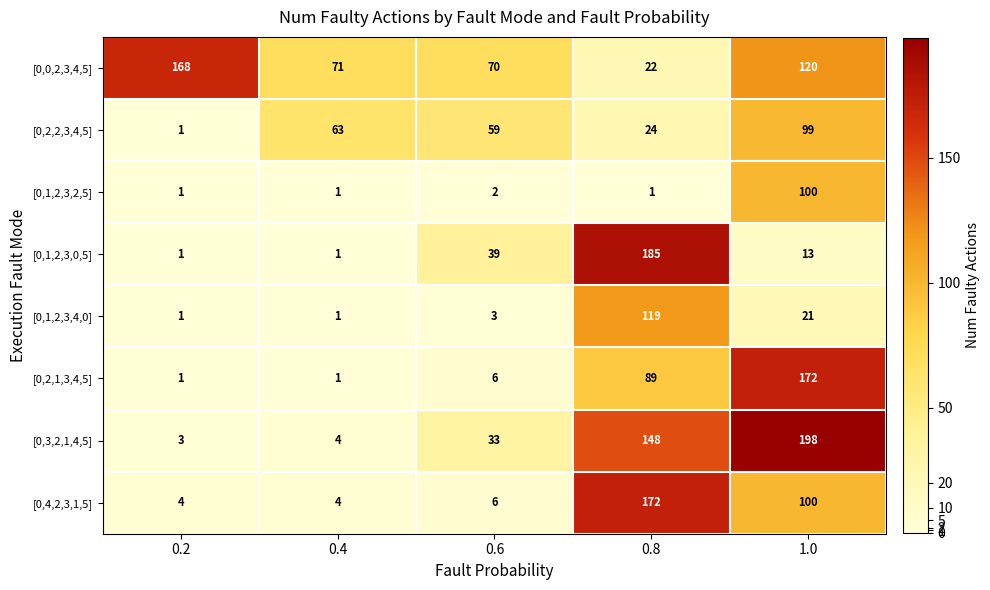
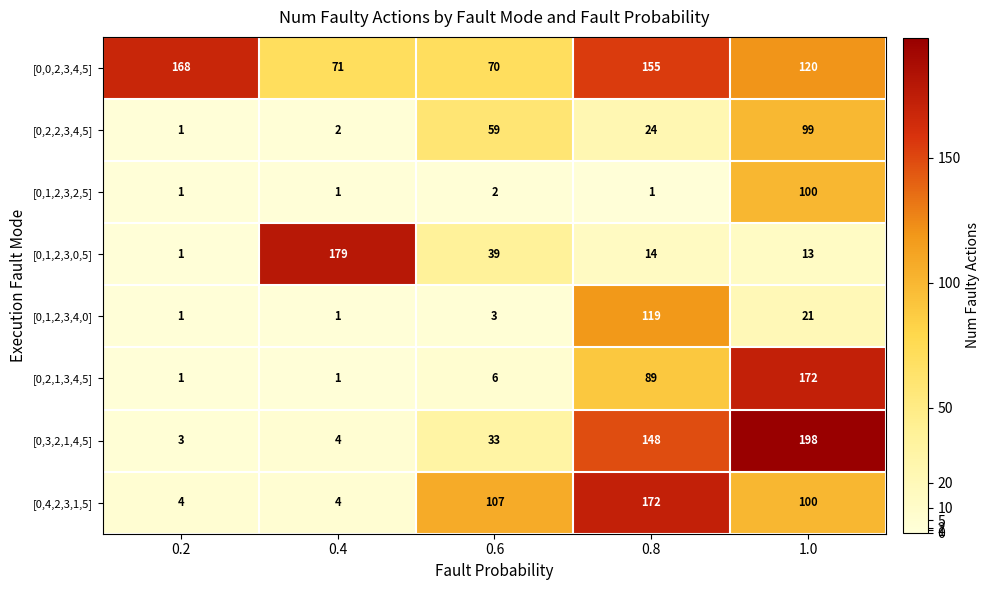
[0,0,2,3,4,5], 0.8: 22 -> 155
[0,2,2,3,4,5], 0.4: 63 -> 2
[0,1,2,3,0,5], 0.4: 1 -> 179
[0,1,2,3,0,5], 0.8: 185 -> 14
[0,4,2,3,1,5], 0.6: 6 -> 107
